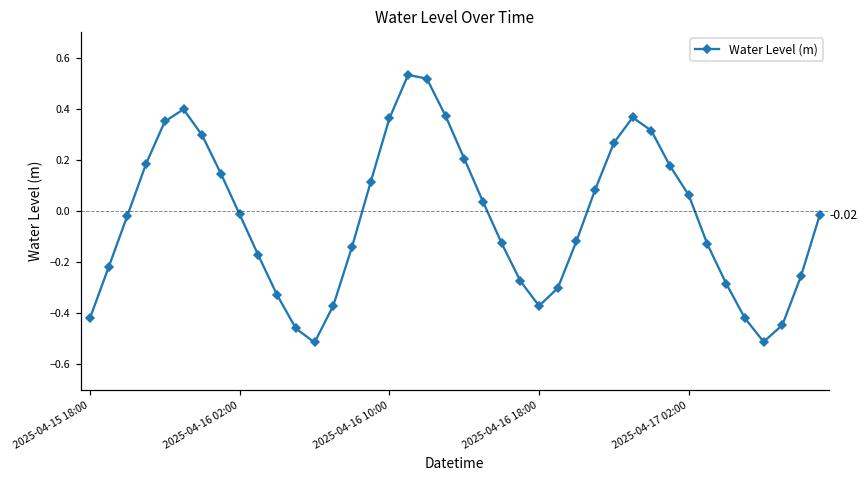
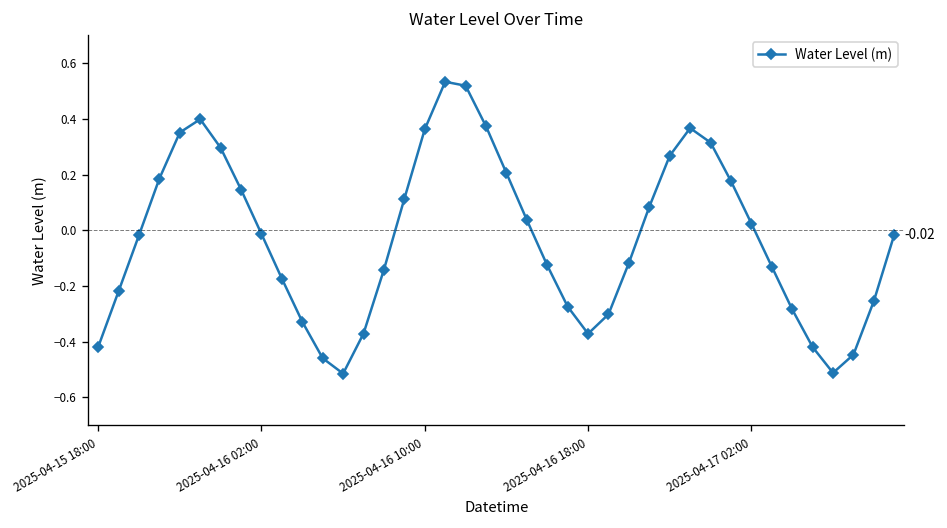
2025-04-17 02:00: 0.06 -> 0.02
